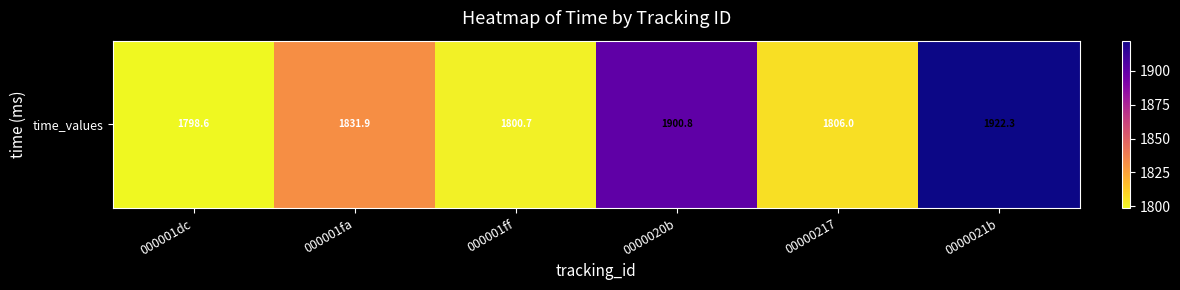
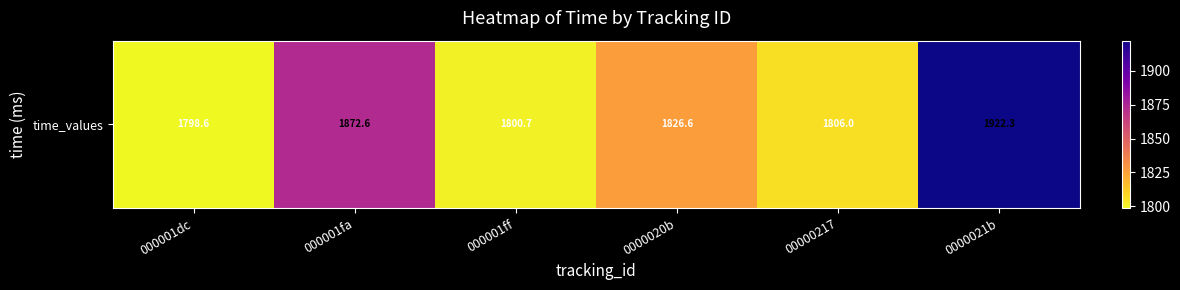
time_values, 000001fa: 1831.9 -> 1872.6
time_values, 0000020b: 1900.8 -> 1826.6
